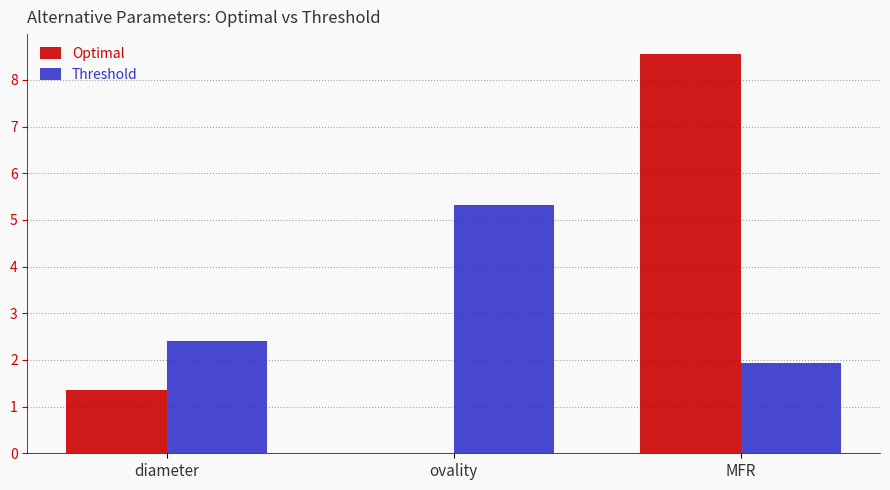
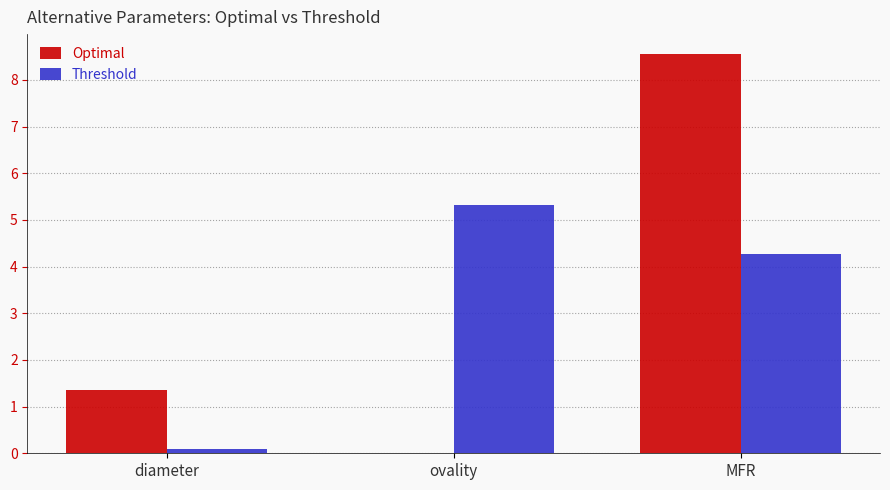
Threshold, diameter: 2.4 -> 0.1
Threshold, MFR: 1.9 -> 4.3
